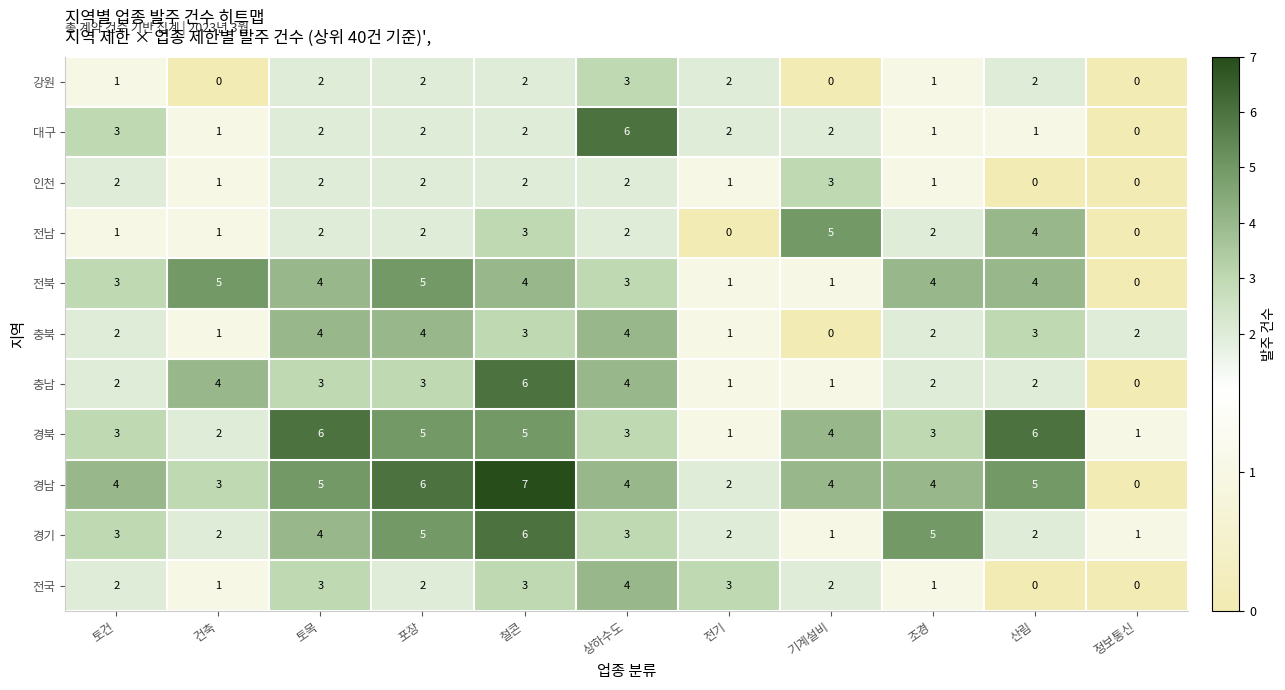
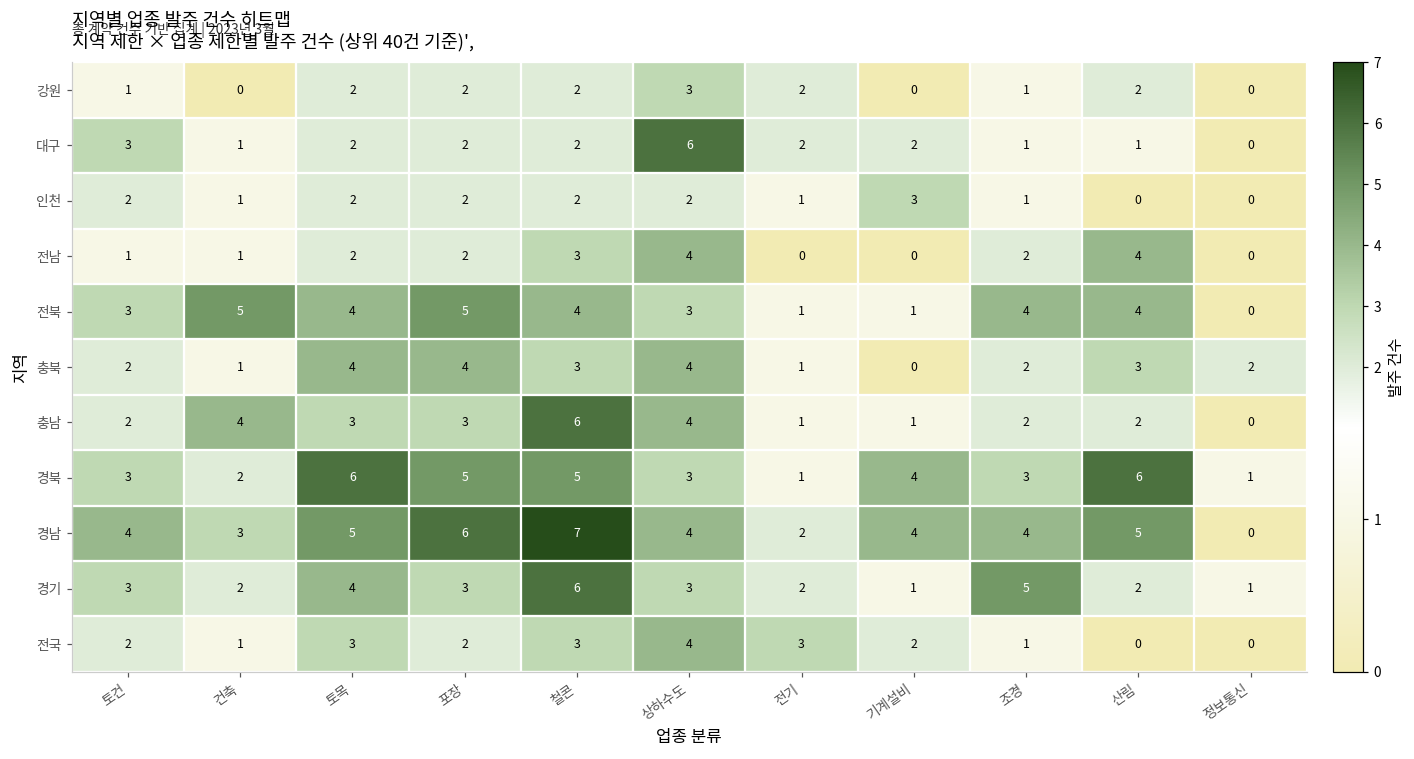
전남, 상하수도: 2 -> 4
전남, 기계설비: 5 -> 0
경기, 포장: 5 -> 3
